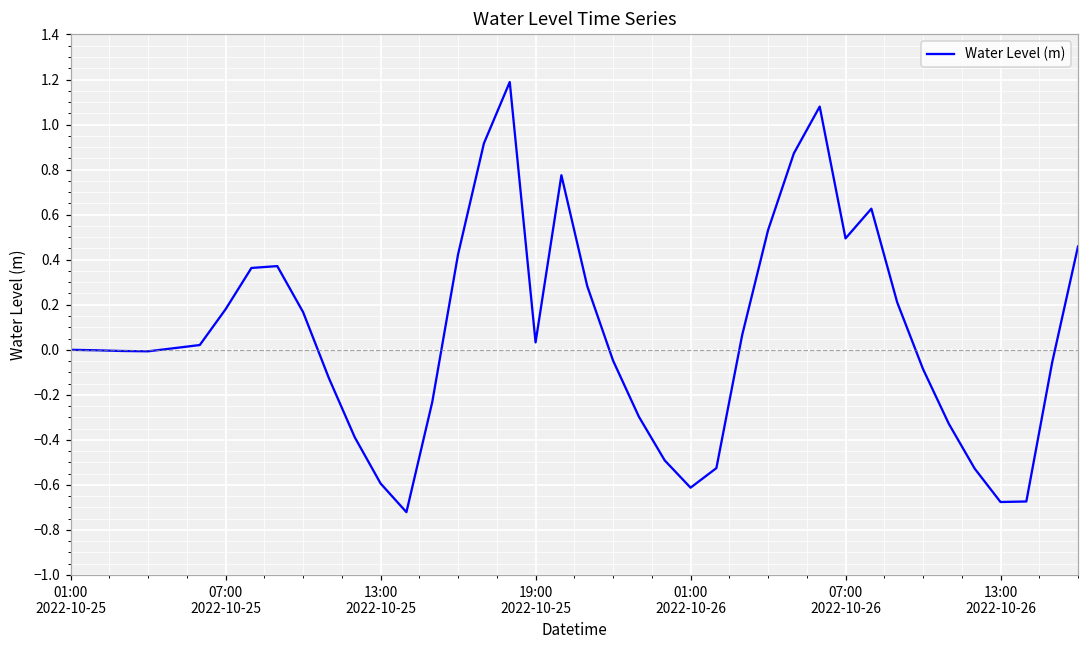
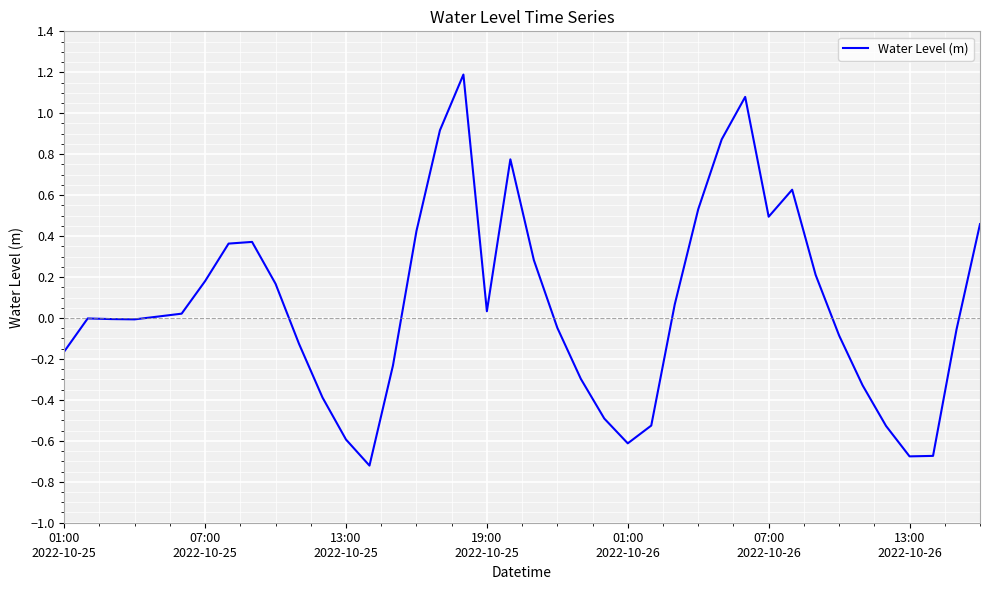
01:00 2022-10-25: 0.00 -> -0.16
